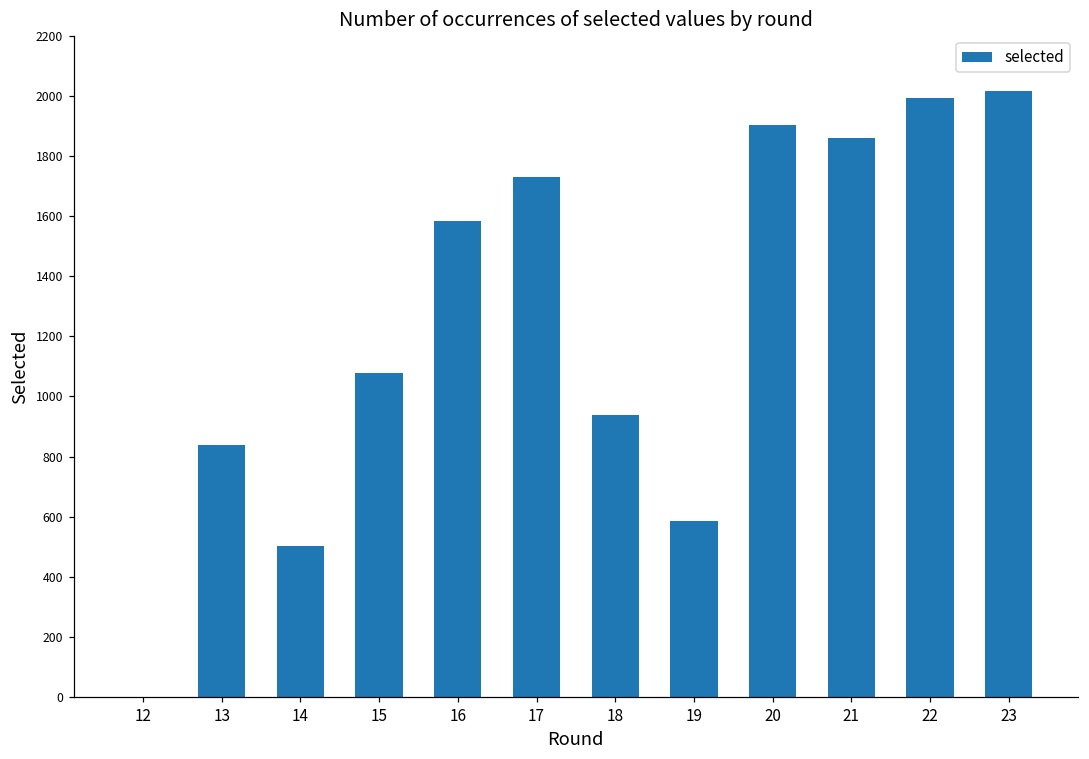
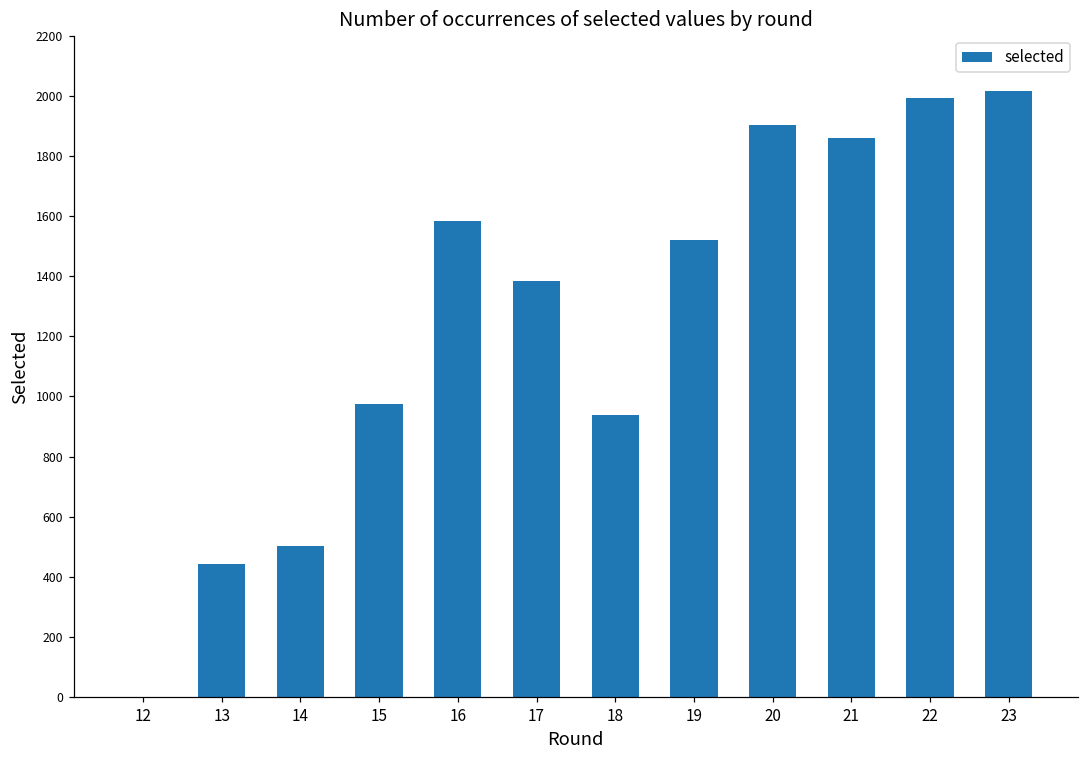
13: 840 -> 440
15: 1080 -> 970
17: 1730 -> 1380
19: 590 -> 1520
